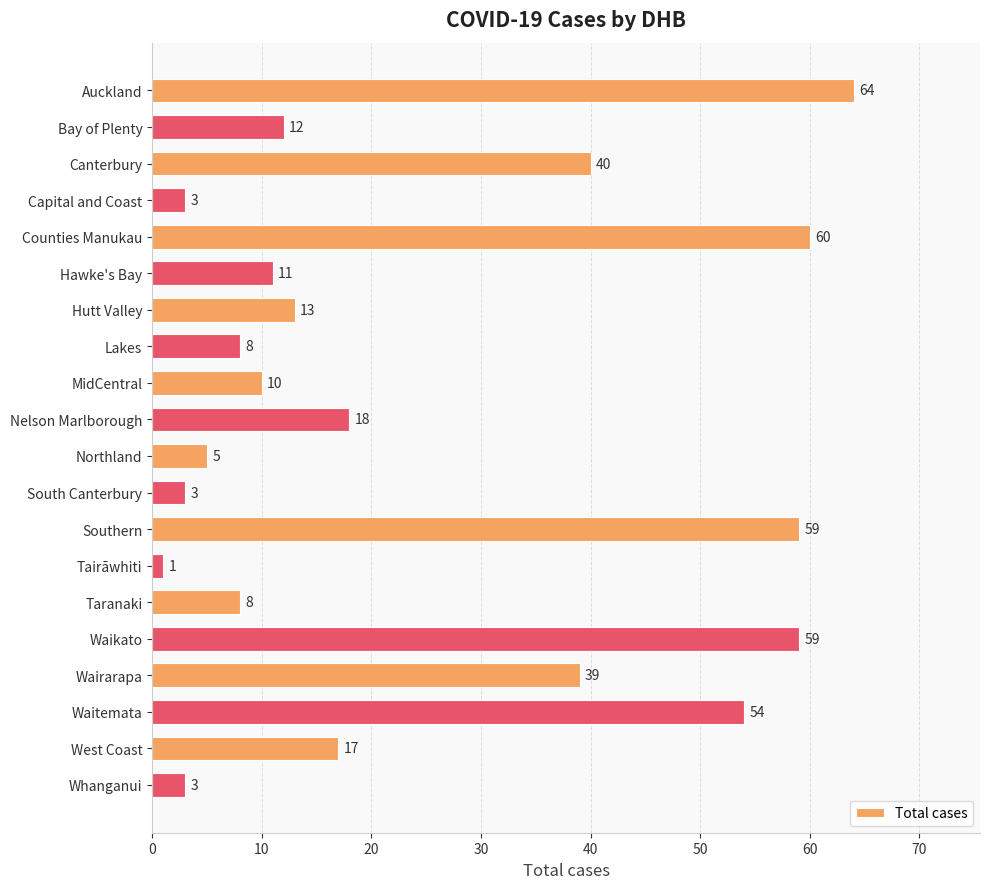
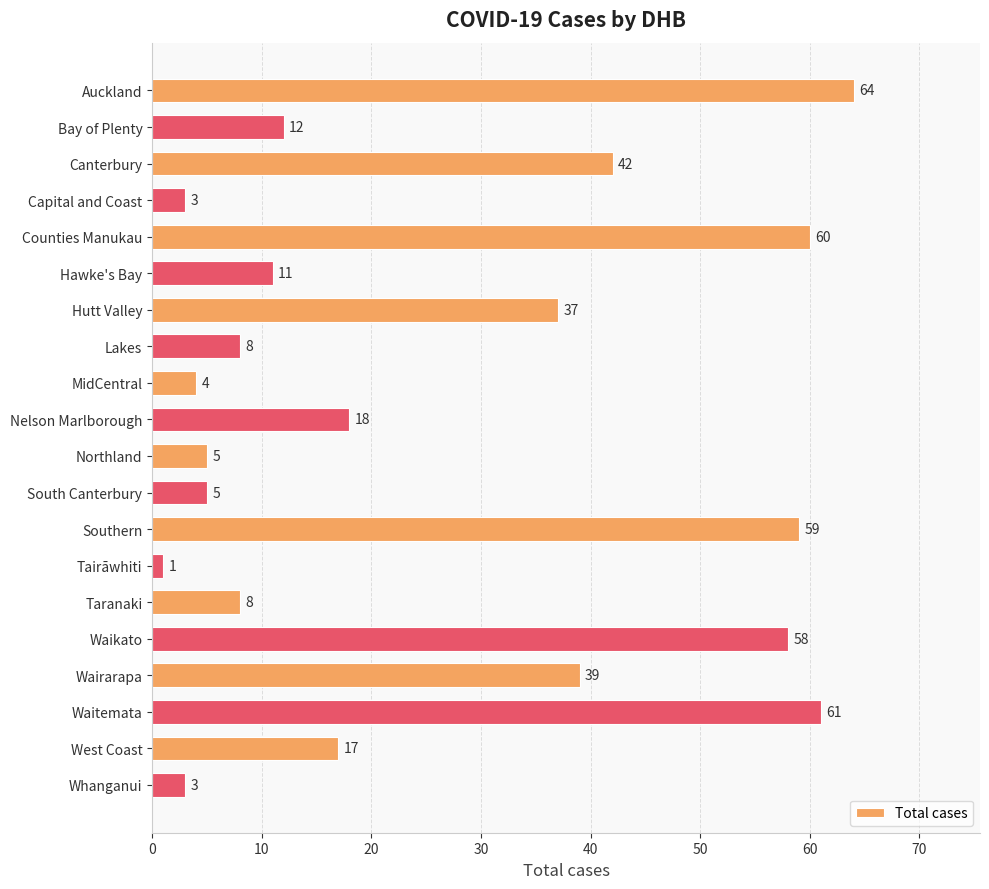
Canterbury: 40 -> 42
Hutt Valley: 13 -> 37
MidCentral: 10 -> 4
South Canterbury: 3 -> 5
Waikato: 59 -> 58
Waitemata: 54 -> 61
